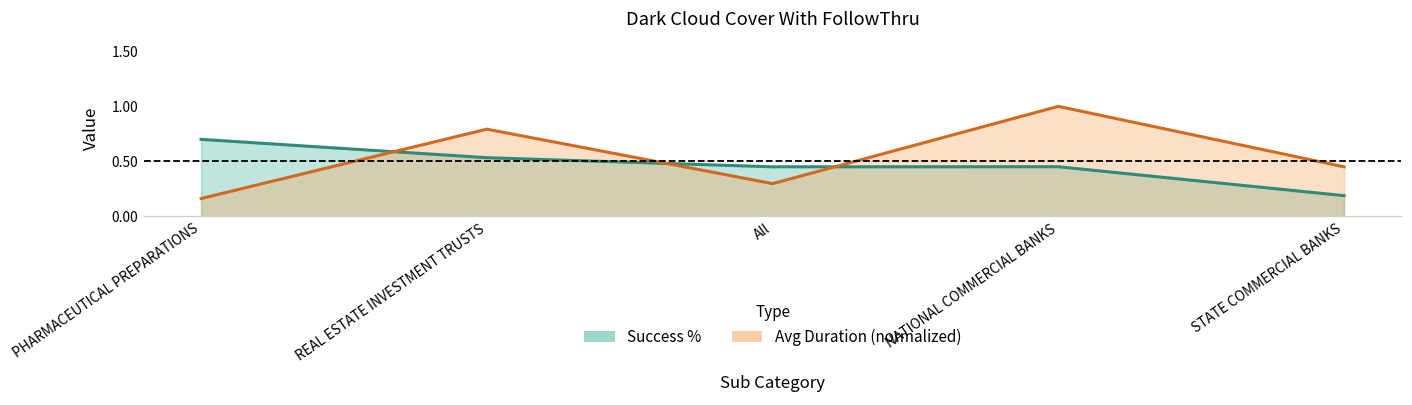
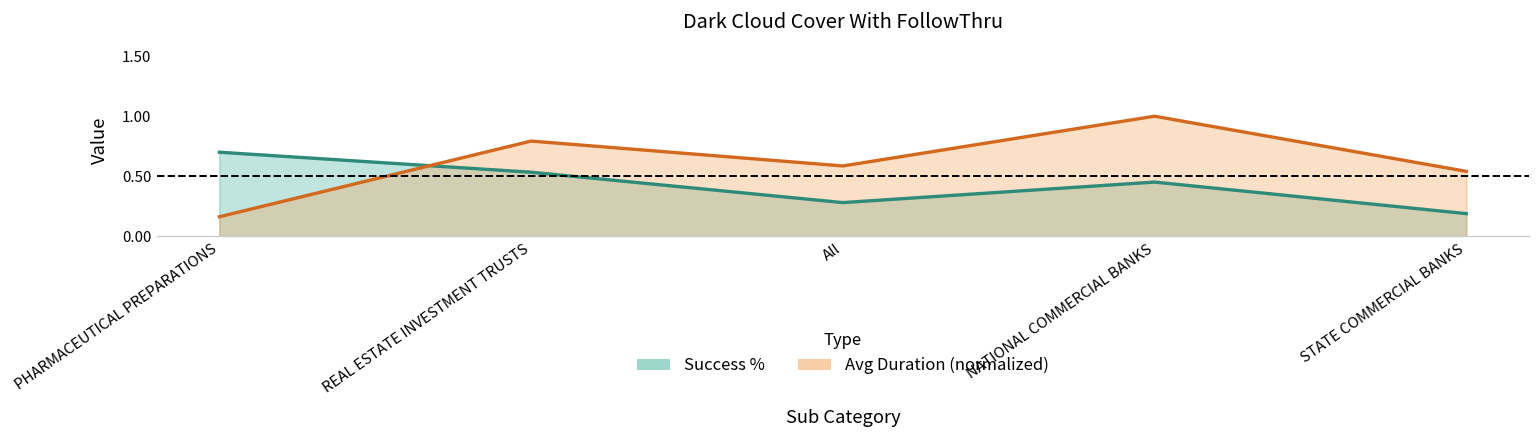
Success %, All: 0.5 -> 0.3
Avg Duration (normalized), All: 0.3 -> 0.6
Avg Duration (normalized), STATE COMMERCIAL BANKS: 0.45 -> 0.54
